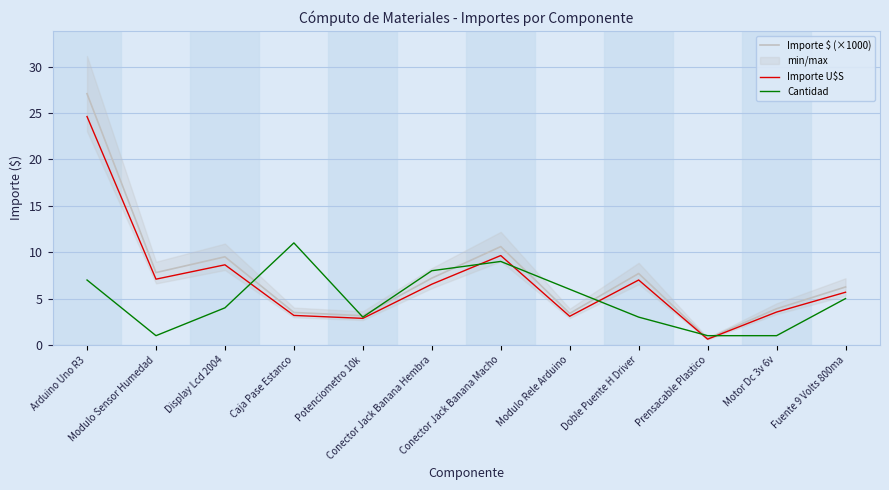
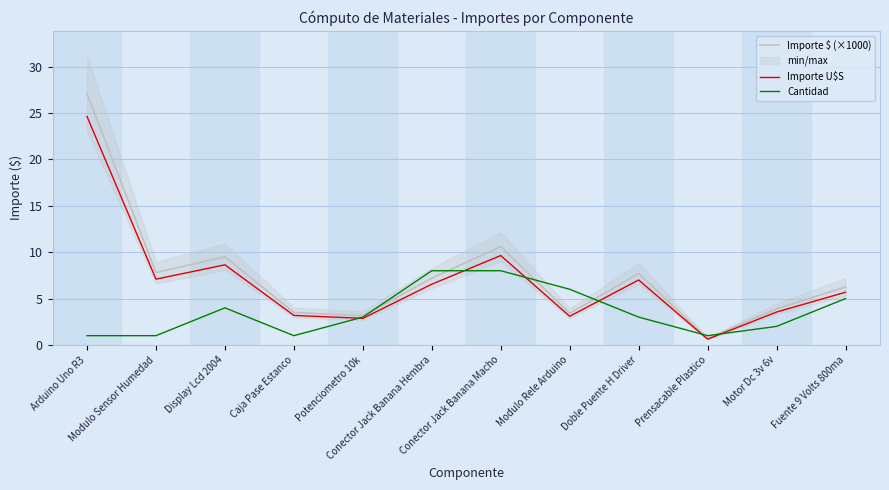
Cantidad, Arduino Uno R3: 7 -> 1
Cantidad, Caja Pase Estanco: 11 -> 1
Cantidad, Conector Jack Banana Macho: 9 -> 8
Cantidad, Motor Dc 3v 6v: 1 -> 2
